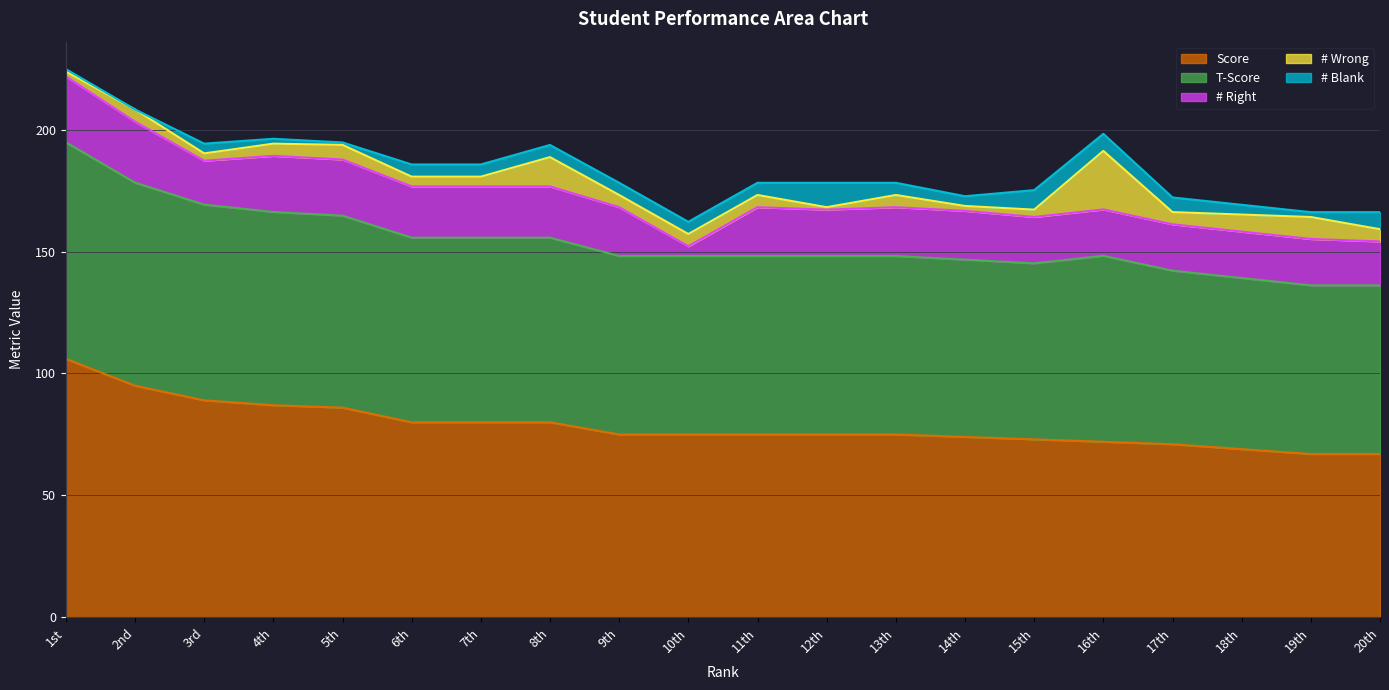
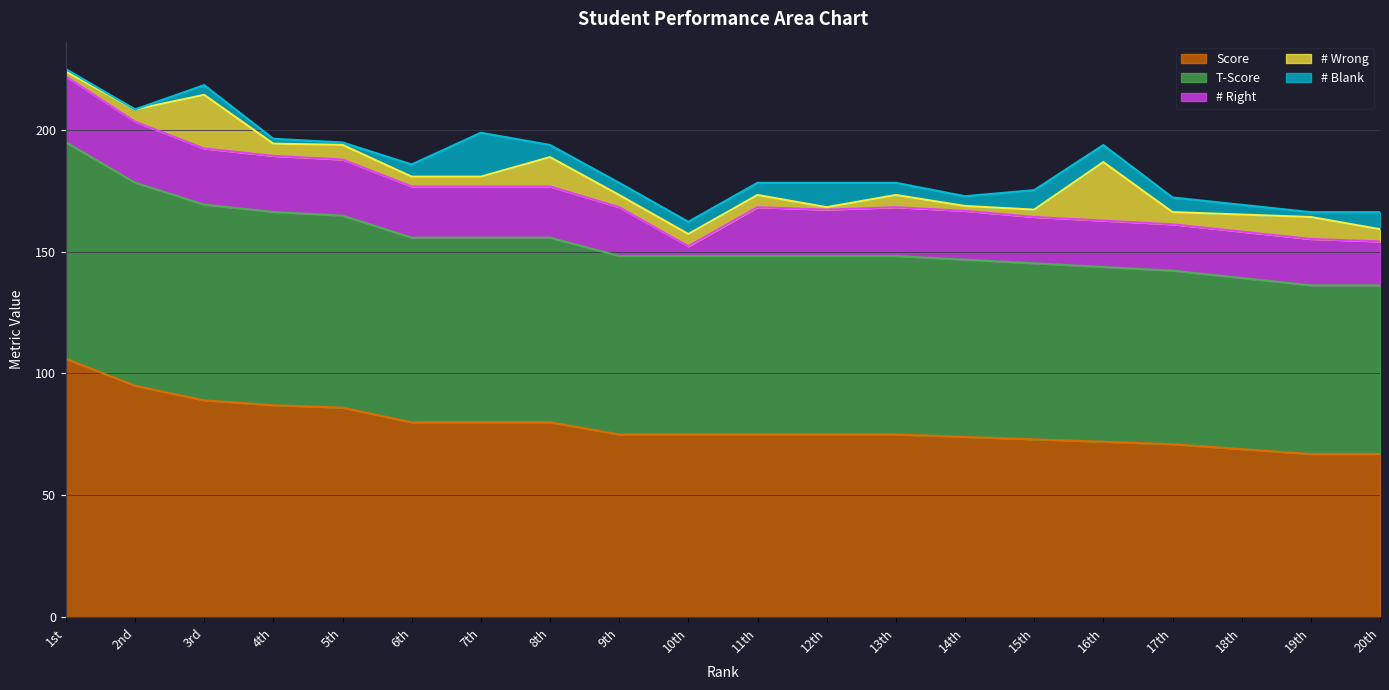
# Right, 3rd: 18 -> 23
# Wrong, 3rd: 3 -> 22
# Blank, 7th: 5 -> 18
T-Score, 16th: 76 -> 72
